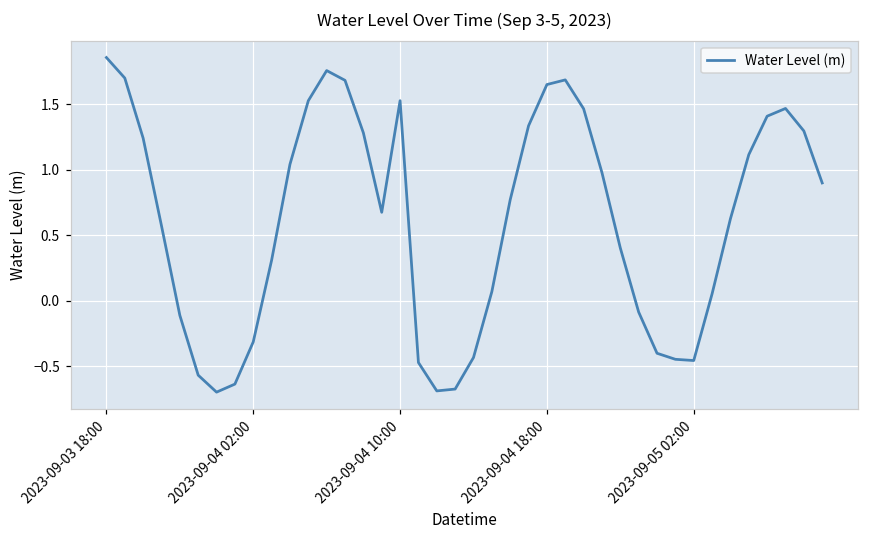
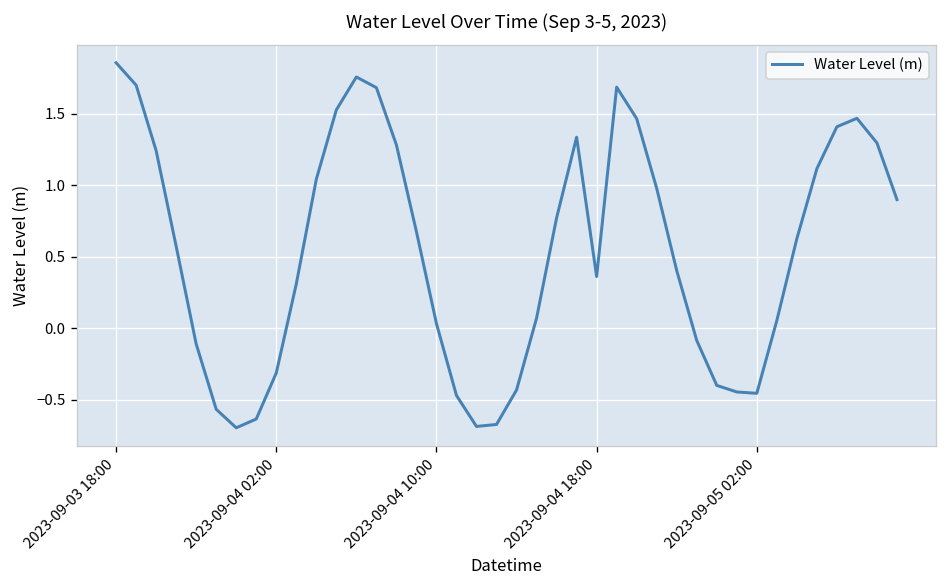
2023-09-04 10:00: 1.53 -> 0.03
2023-09-04 18:00: 1.65 -> 0.36
